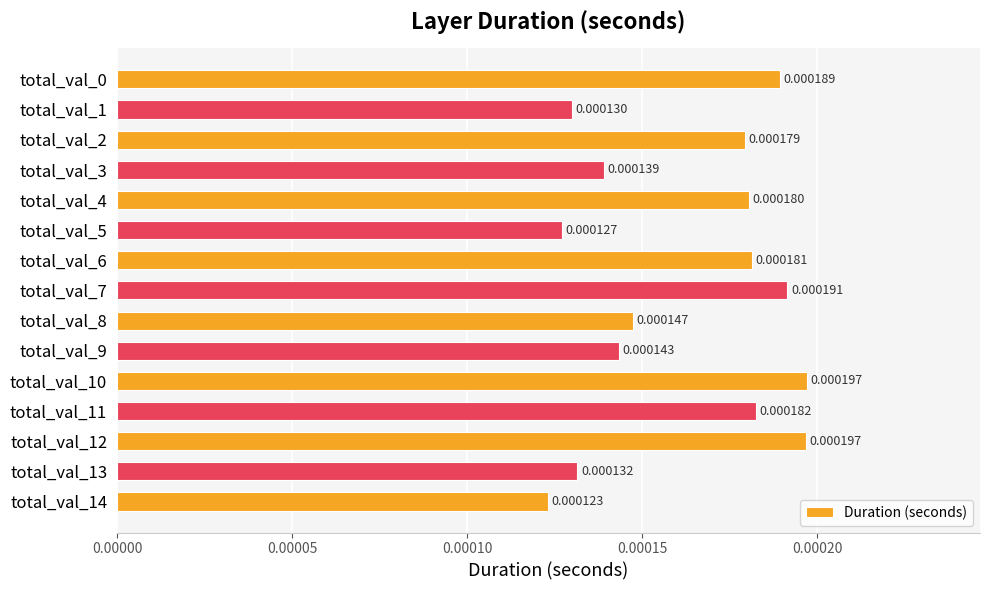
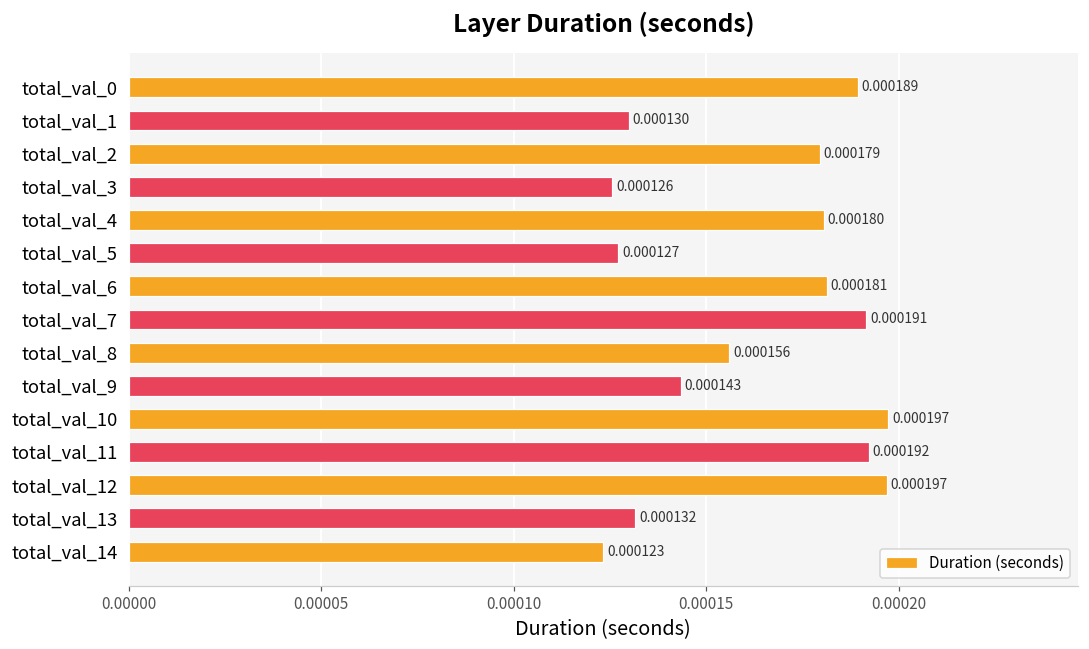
total_val_3: 0.000139 -> 0.000126
total_val_8: 0.000147 -> 0.000156
total_val_11: 0.000182 -> 0.000192
